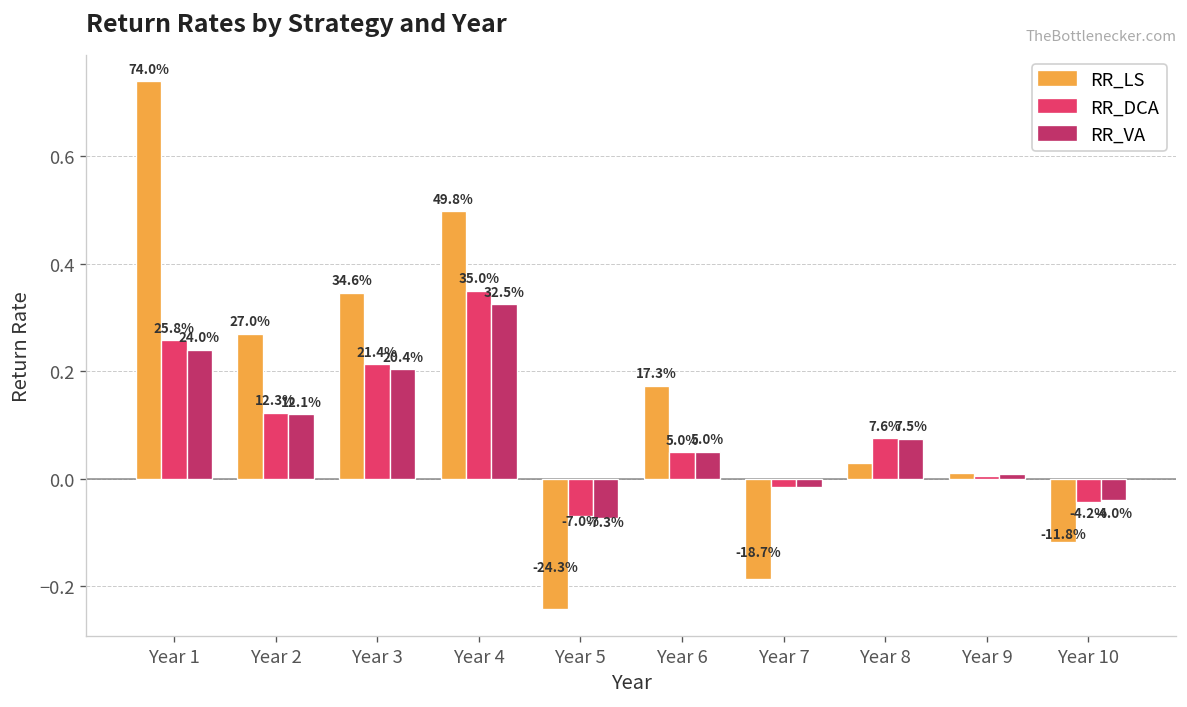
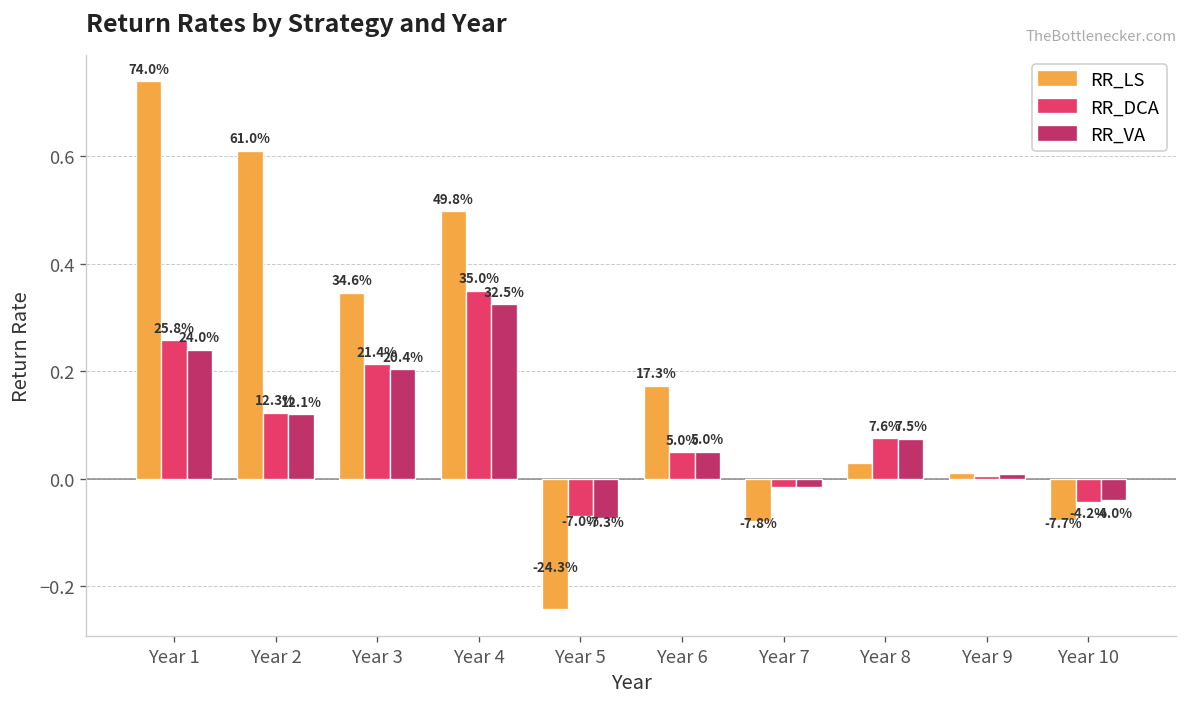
RR_LS, Year 2: 27.0% -> 61.0%
RR_LS, Year 7: -18.7% -> -7.8%
RR_LS, Year 10: -11.8% -> -7.7%
